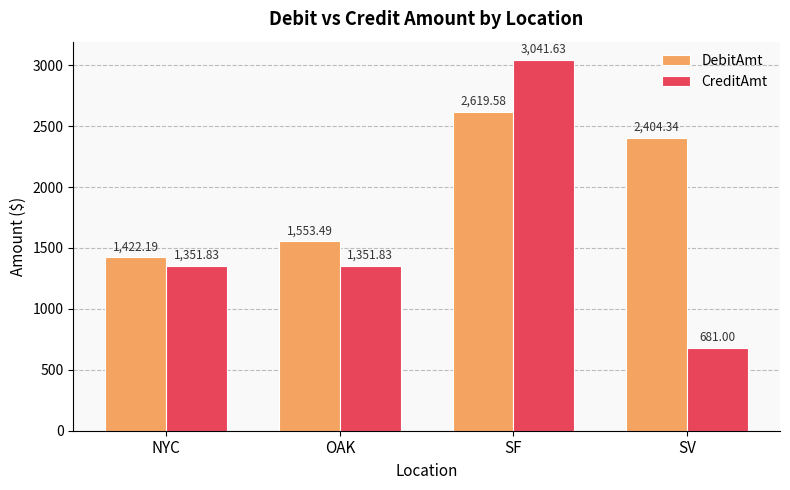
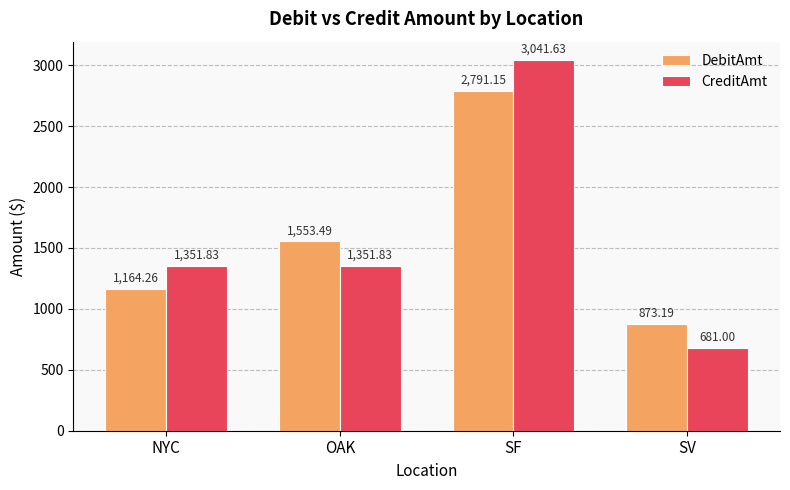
DebitAmt, NYC: 1,422.19 -> 1,164.26
DebitAmt, SF: 2,619.58 -> 2,791.15
DebitAmt, SV: 2,404.34 -> 873.19
